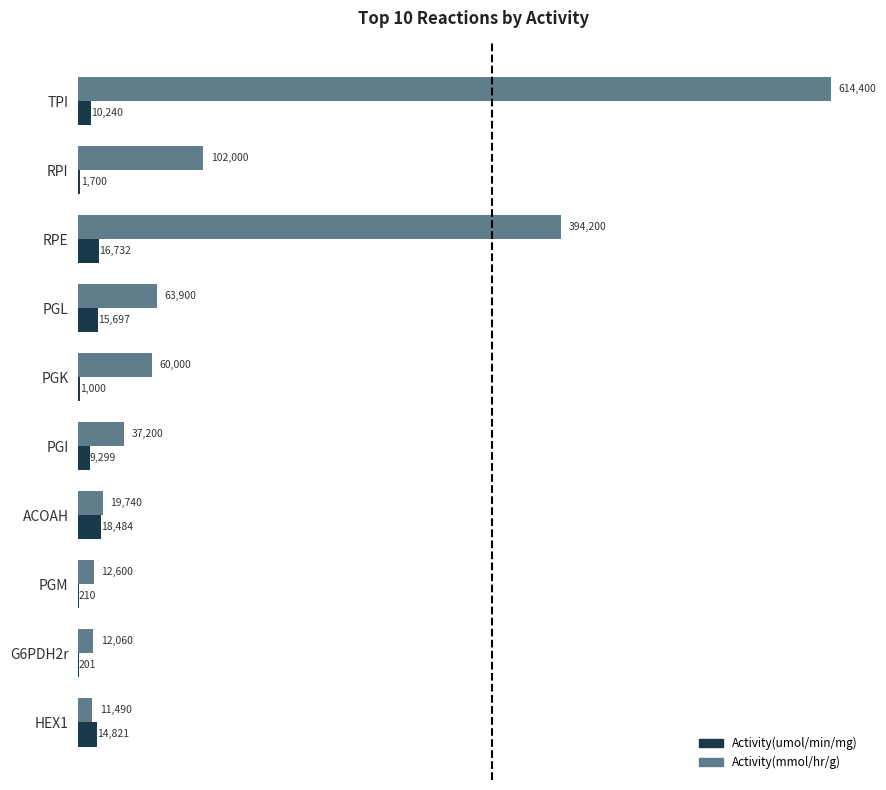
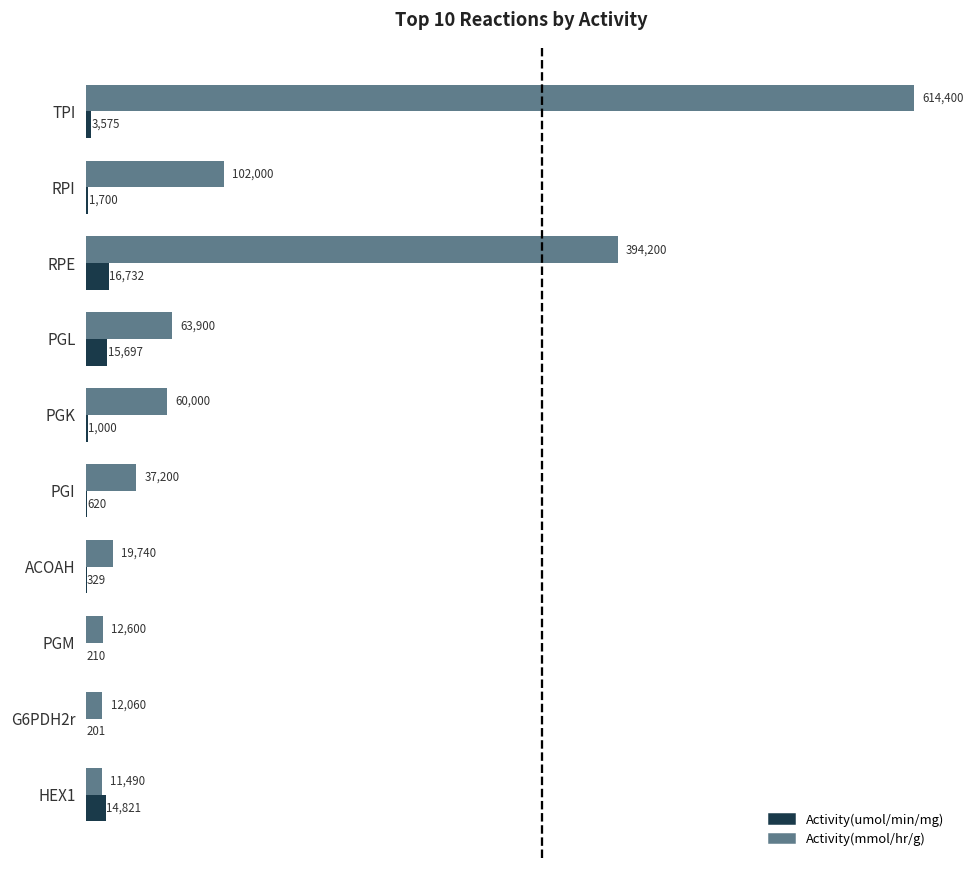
Activity(umol/min/mg), TPI: 10,240 -> 3,575
Activity(umol/min/mg), PGI: 9,299 -> 620
Activity(umol/min/mg), ACOAH: 18,484 -> 329
